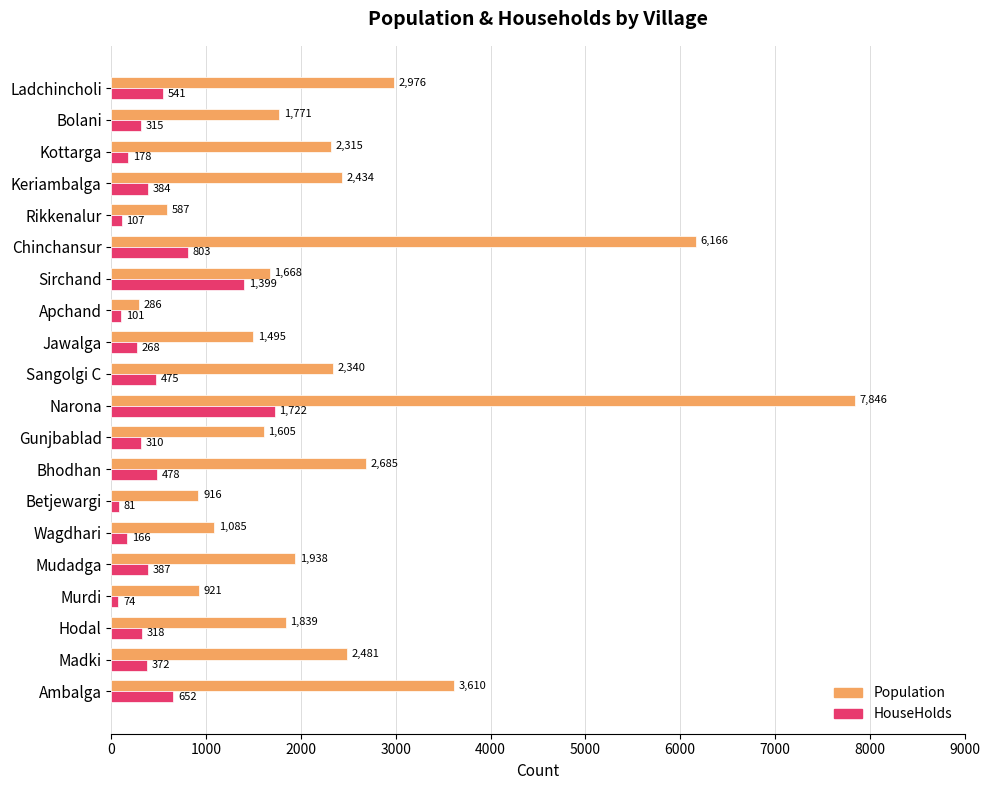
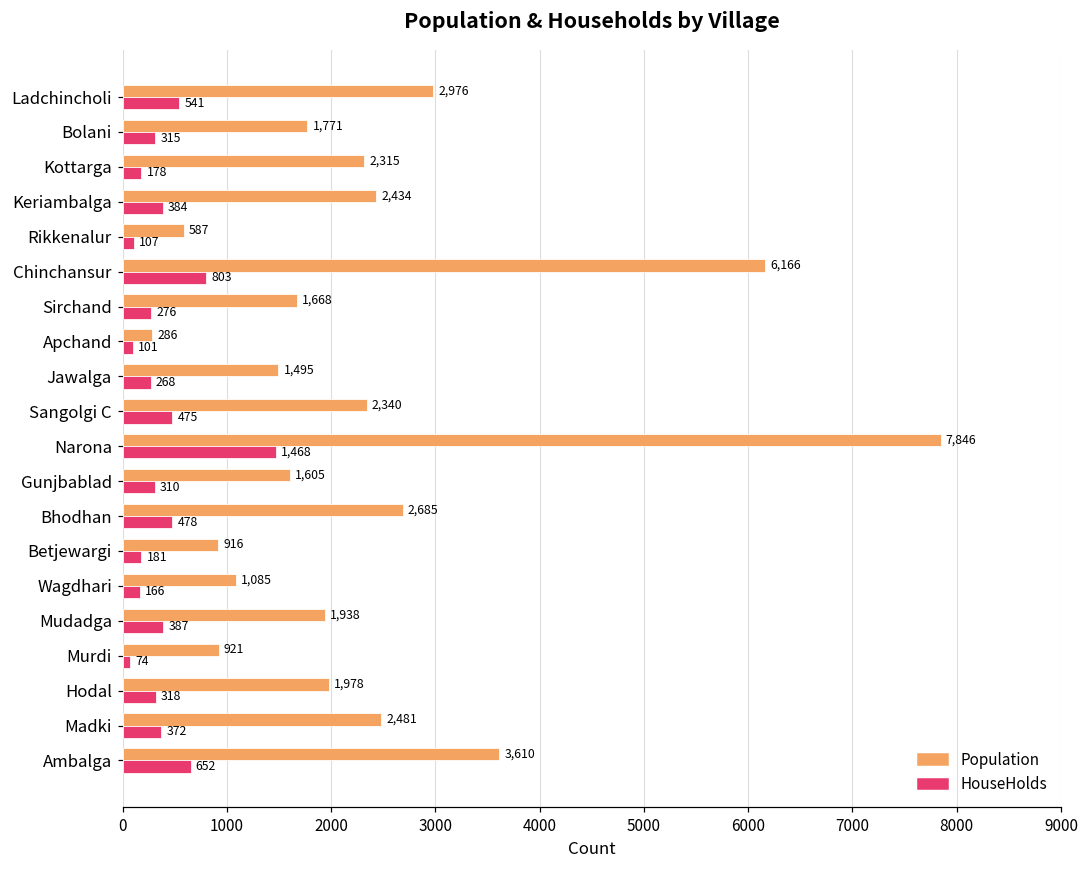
HouseHolds, Sirchand: 1,399 -> 276
HouseHolds, Narona: 1,722 -> 1,468
HouseHolds, Betjewargi: 81 -> 181
Population, Hodal: 1,839 -> 1,978
